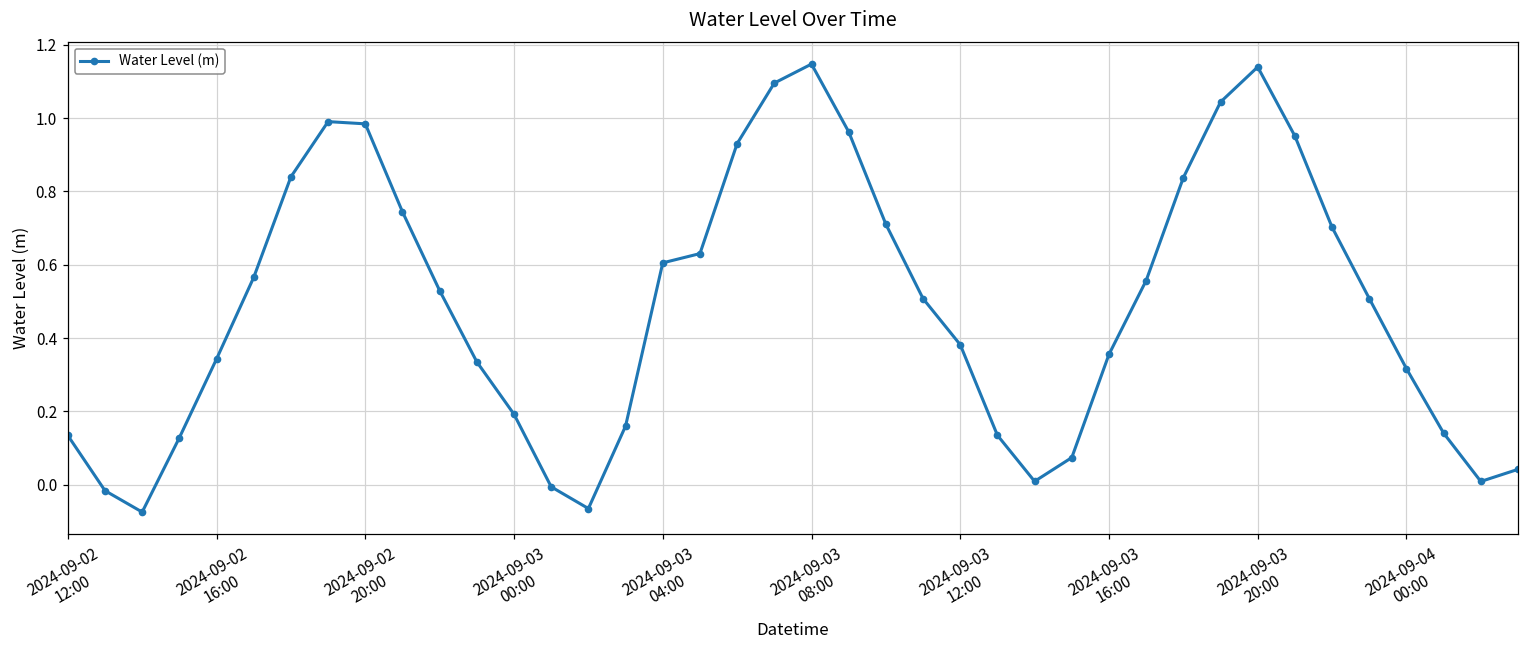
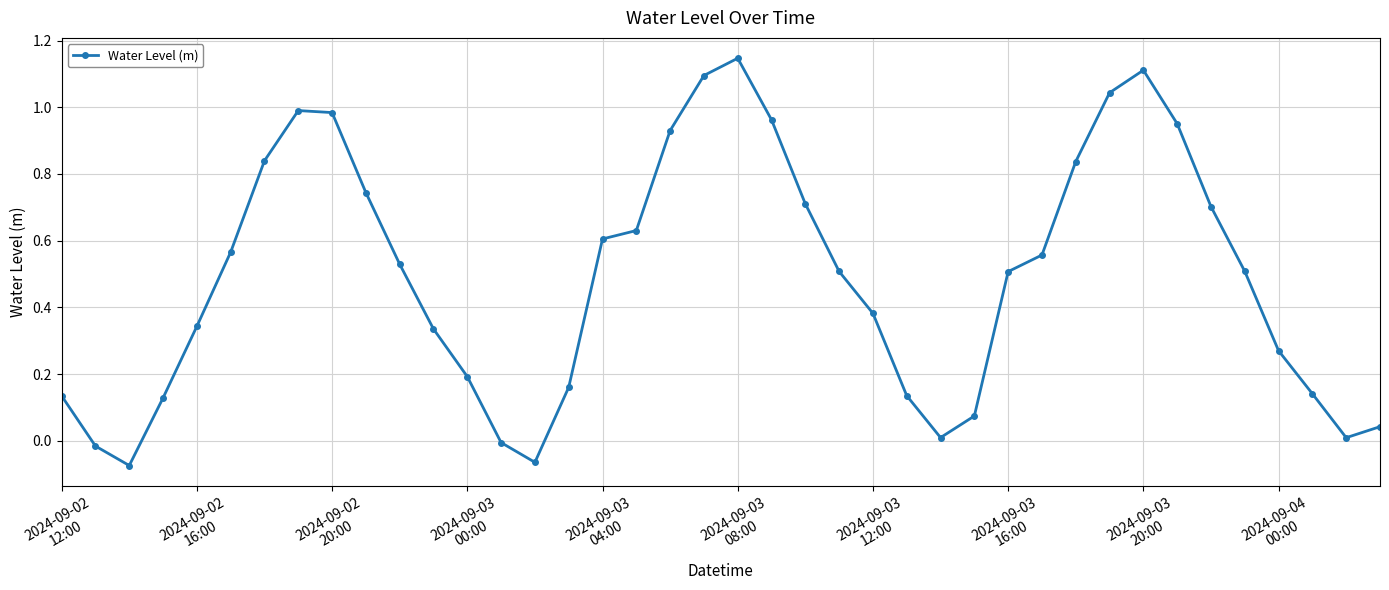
2024-09-03 16:00: 0.36 -> 0.51
2024-09-03 20:00: 1.14 -> 1.11
2024-09-04 00:00: 0.32 -> 0.27
